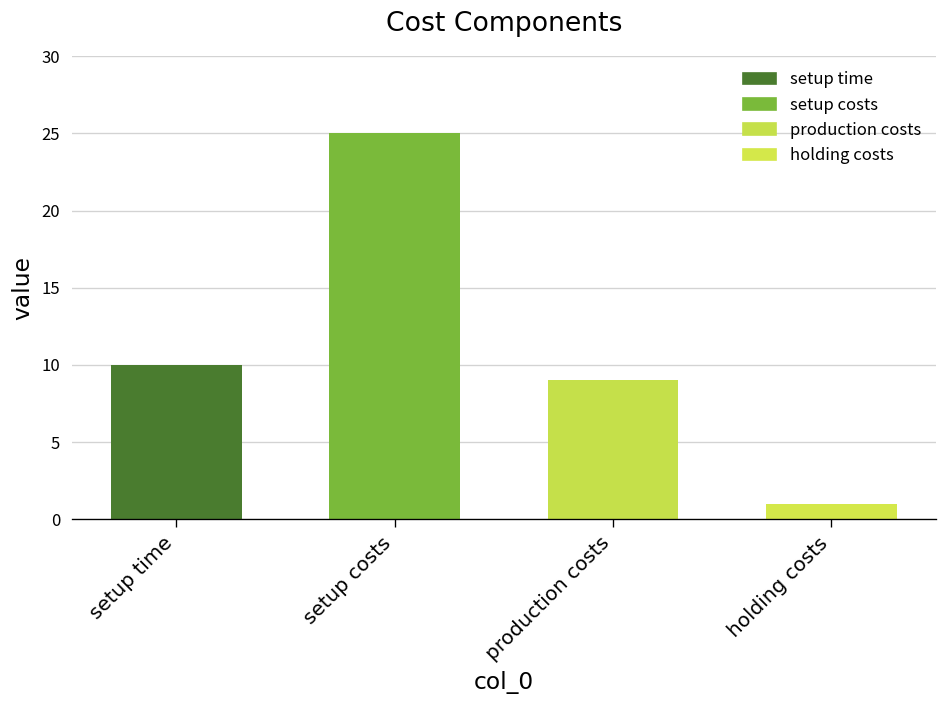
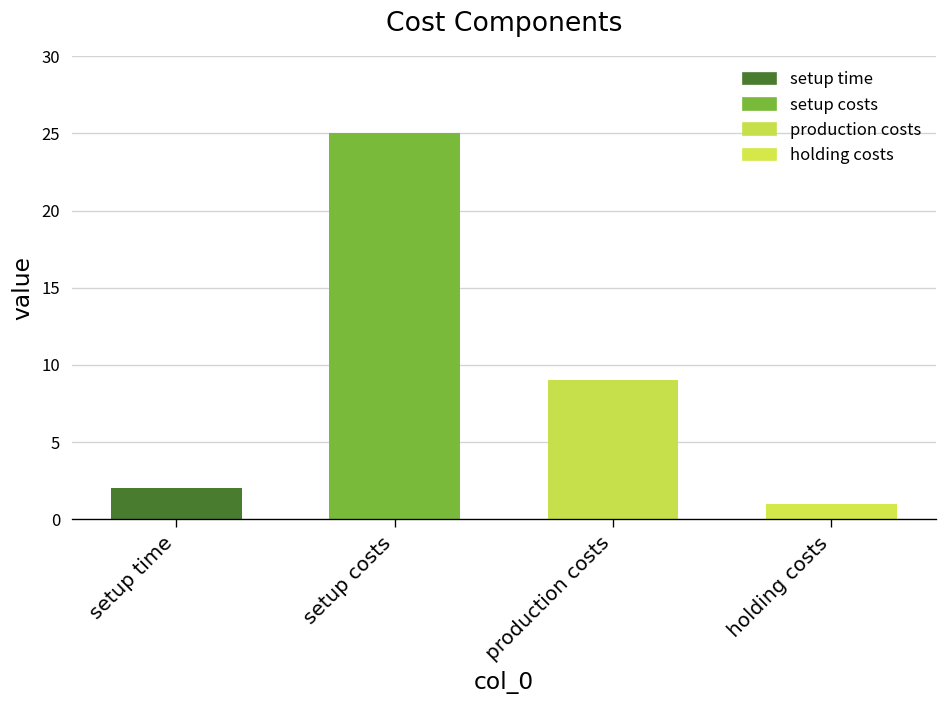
setup time: 10 -> 2
